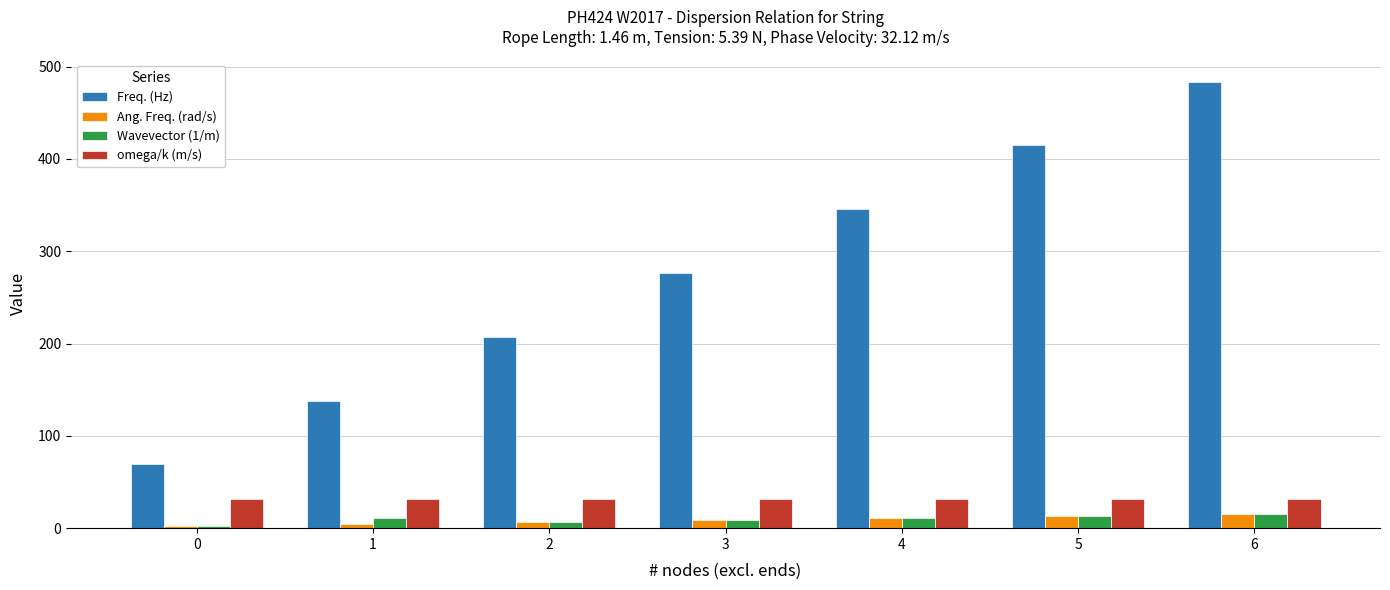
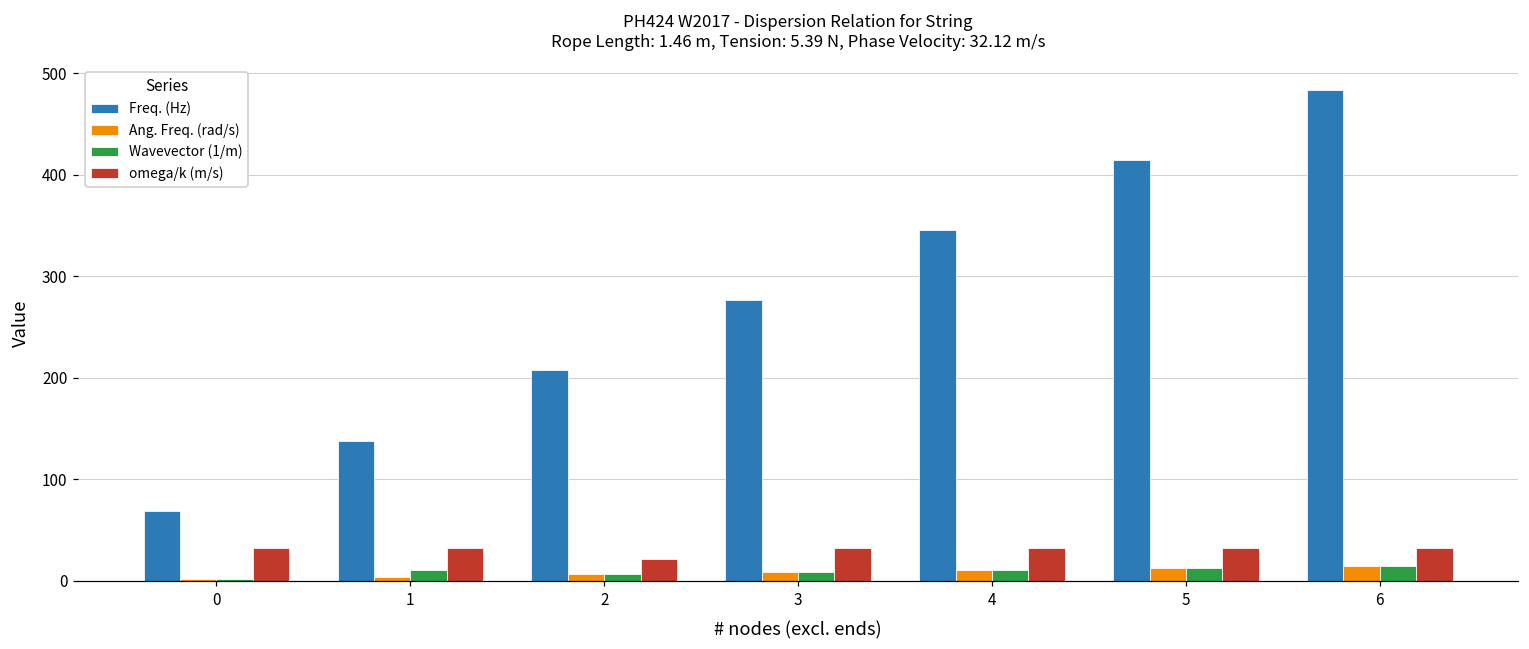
omega/k (m/s), 2: 30 -> 20
